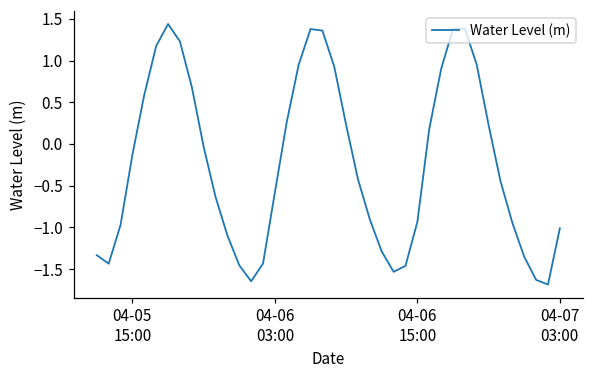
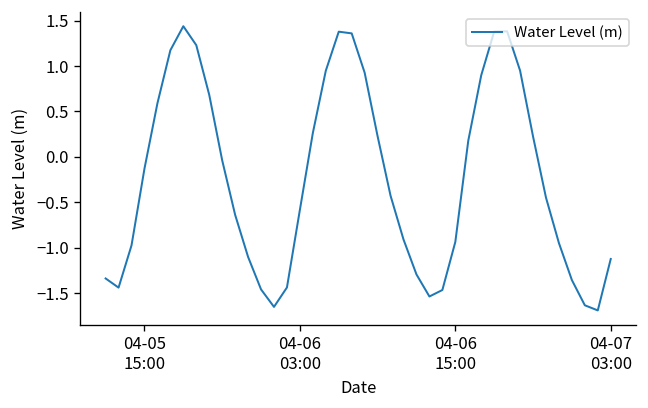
04-07 03:00: -1.0 -> -1.1
